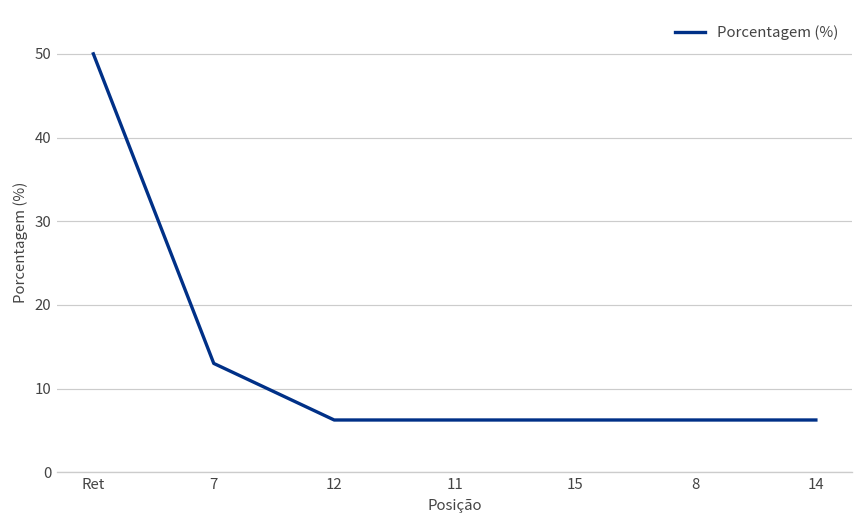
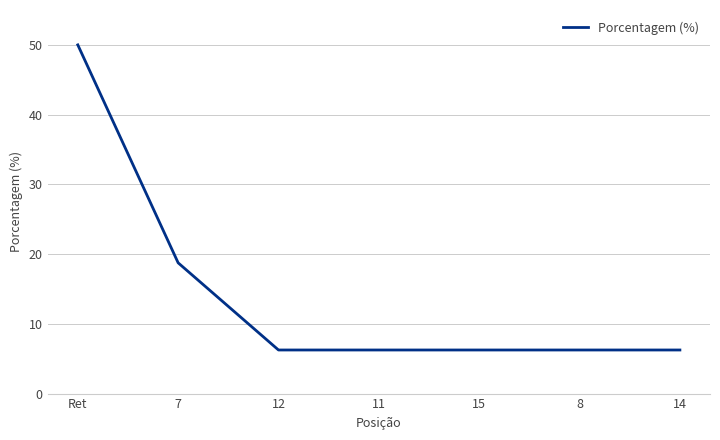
7: 13 -> 19
